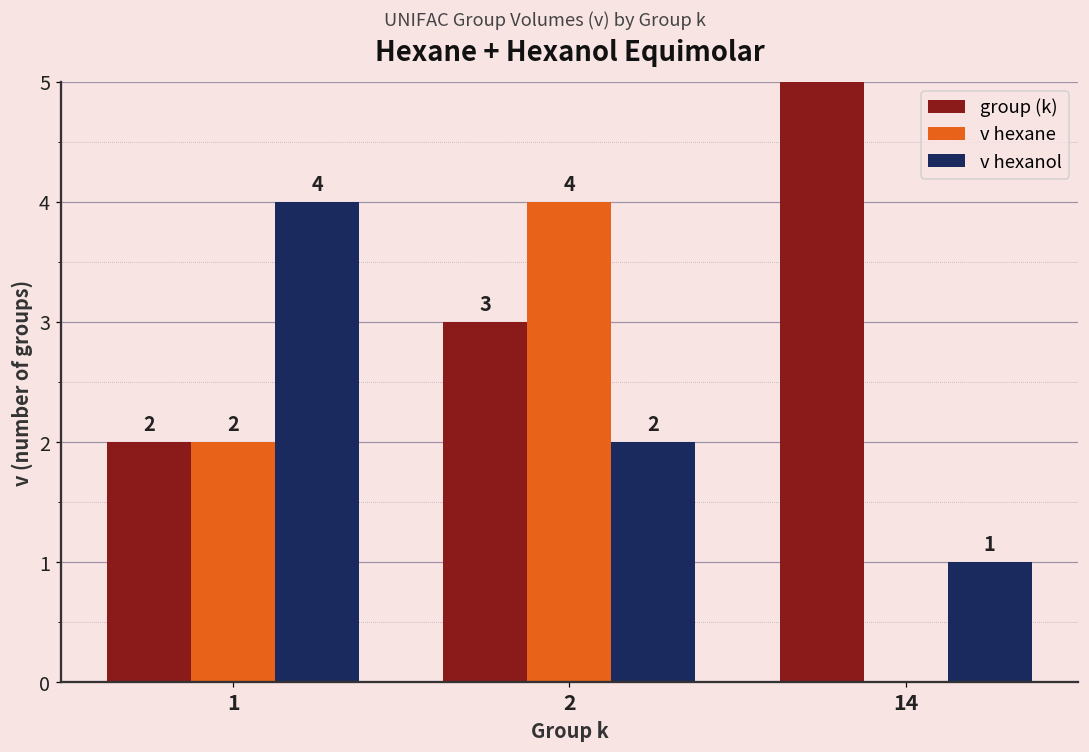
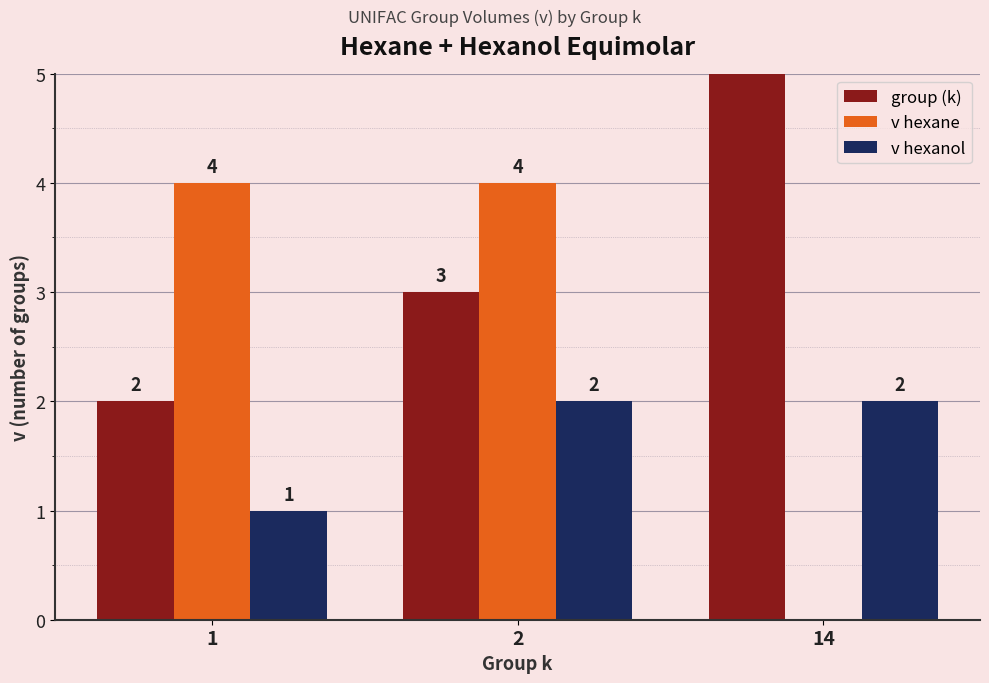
v hexane, 1: 2 -> 4
v hexanol, 1: 4 -> 1
v hexanol, 14: 1 -> 2
